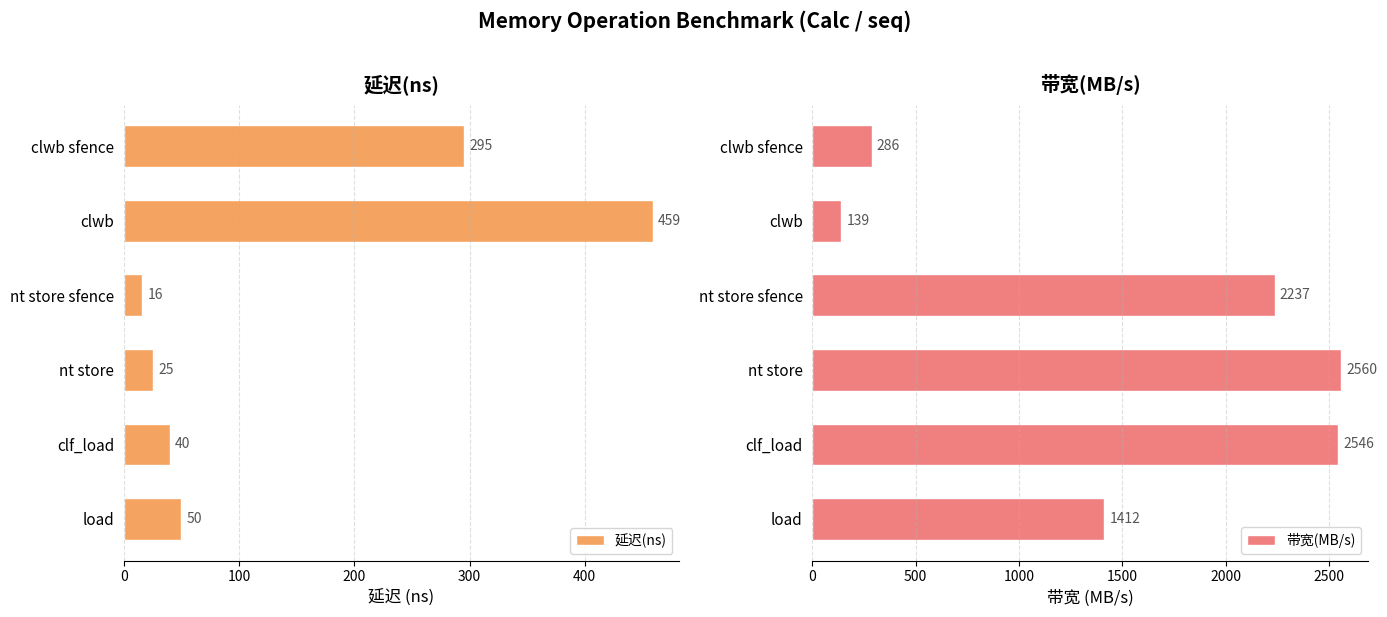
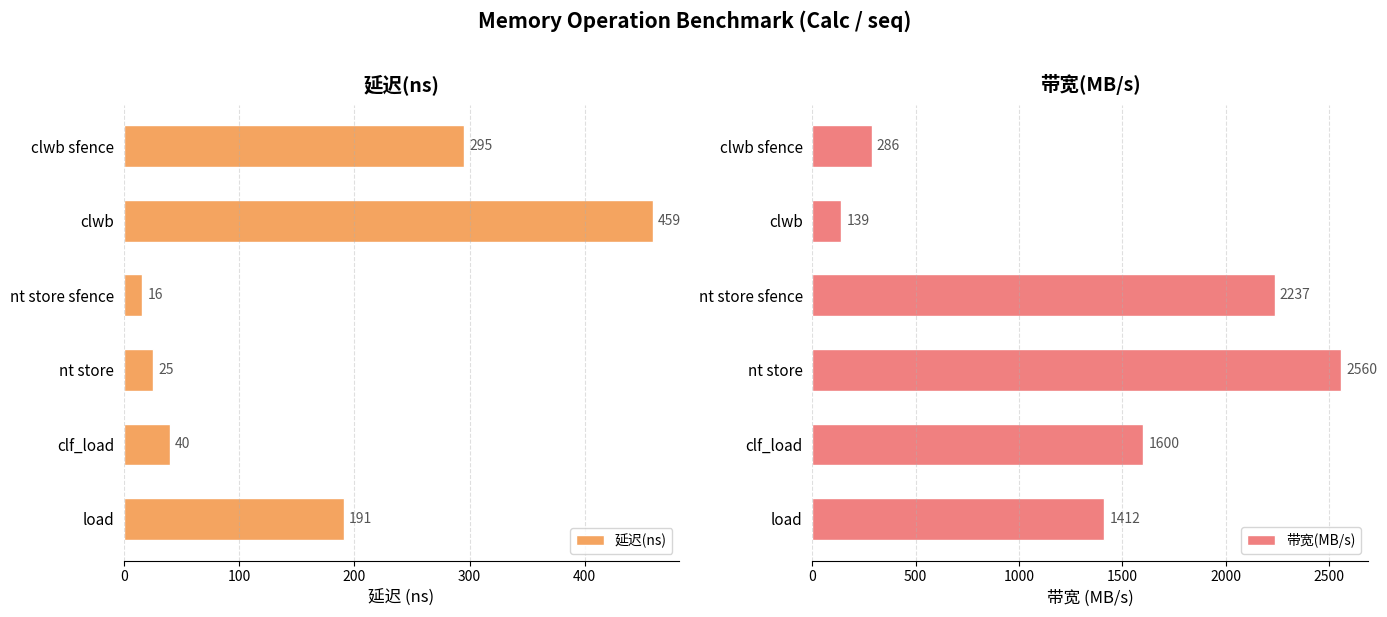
延迟(ns), load: 50 -> 191
带宽(MB/s), clf_load: 2546 -> 1600
